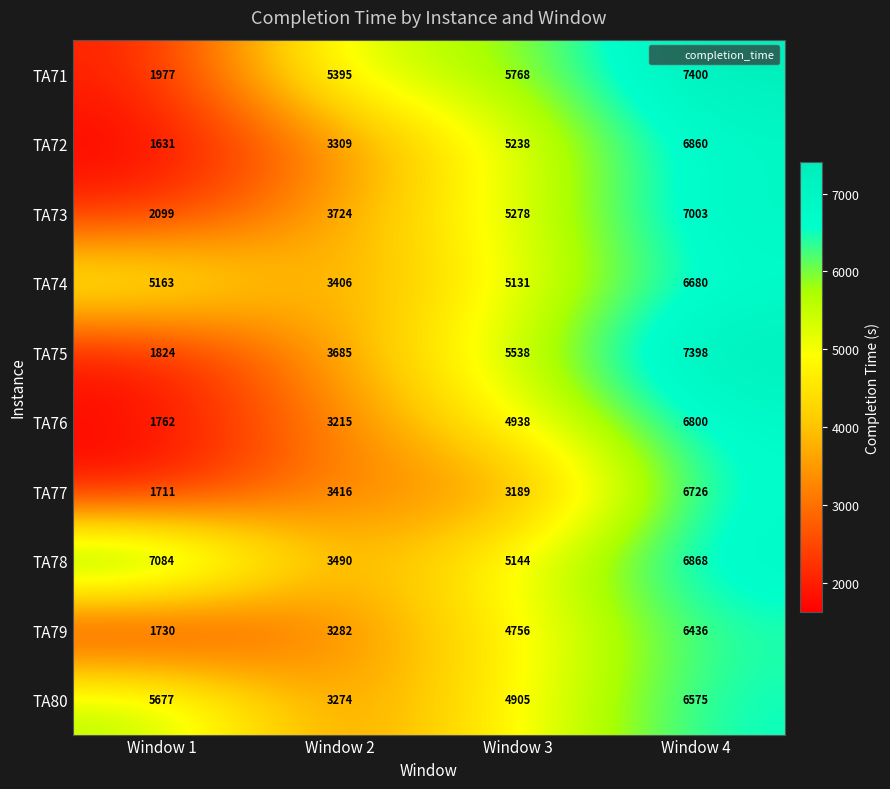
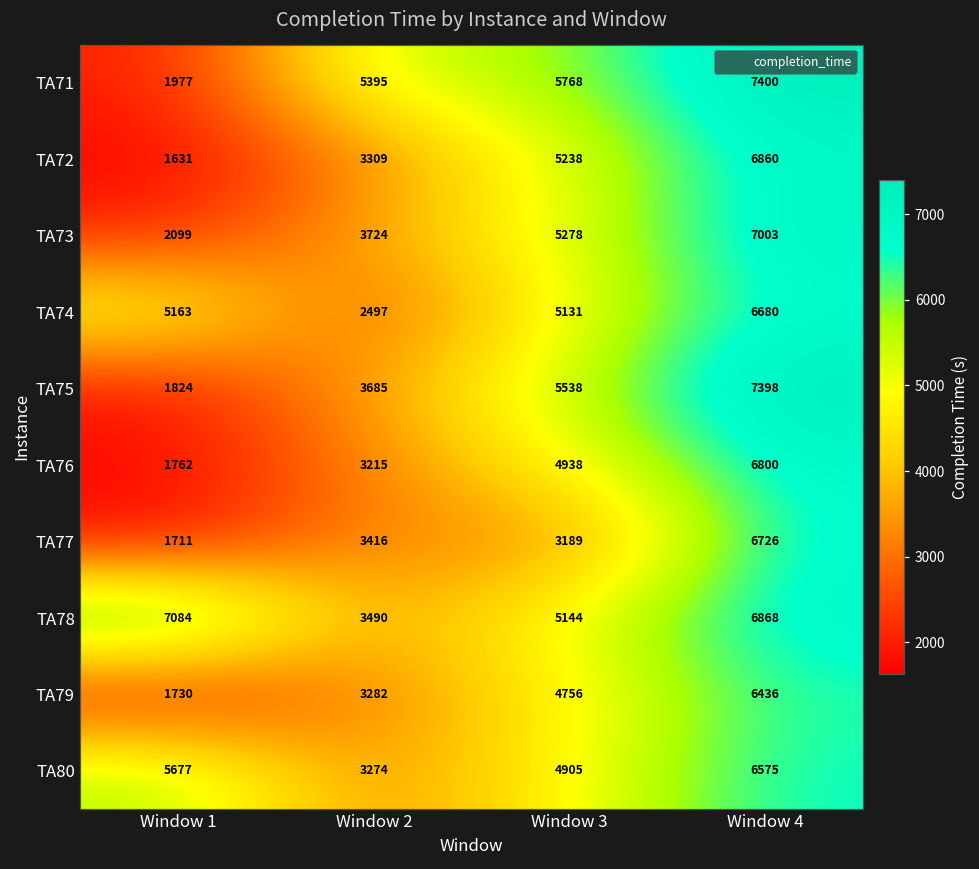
TA74, Window 2: 3406 -> 2497
